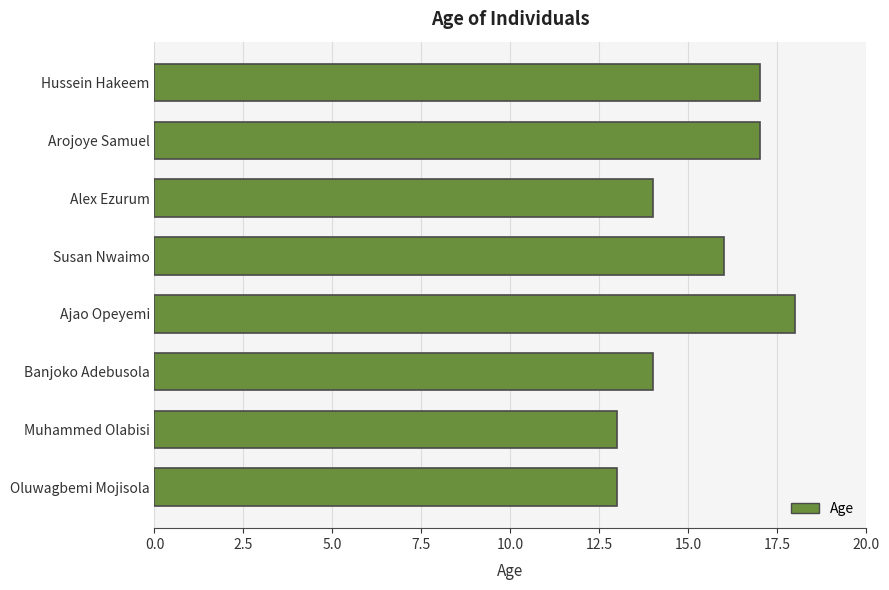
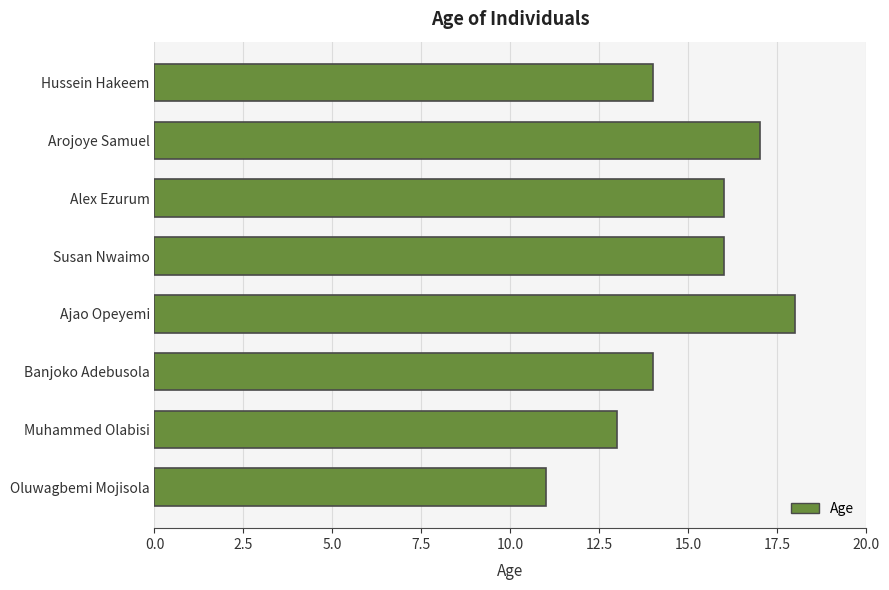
Hussein Hakeem: 17 -> 14
Alex Ezurum: 14 -> 16
Oluwagbemi Mojisola: 13 -> 11
